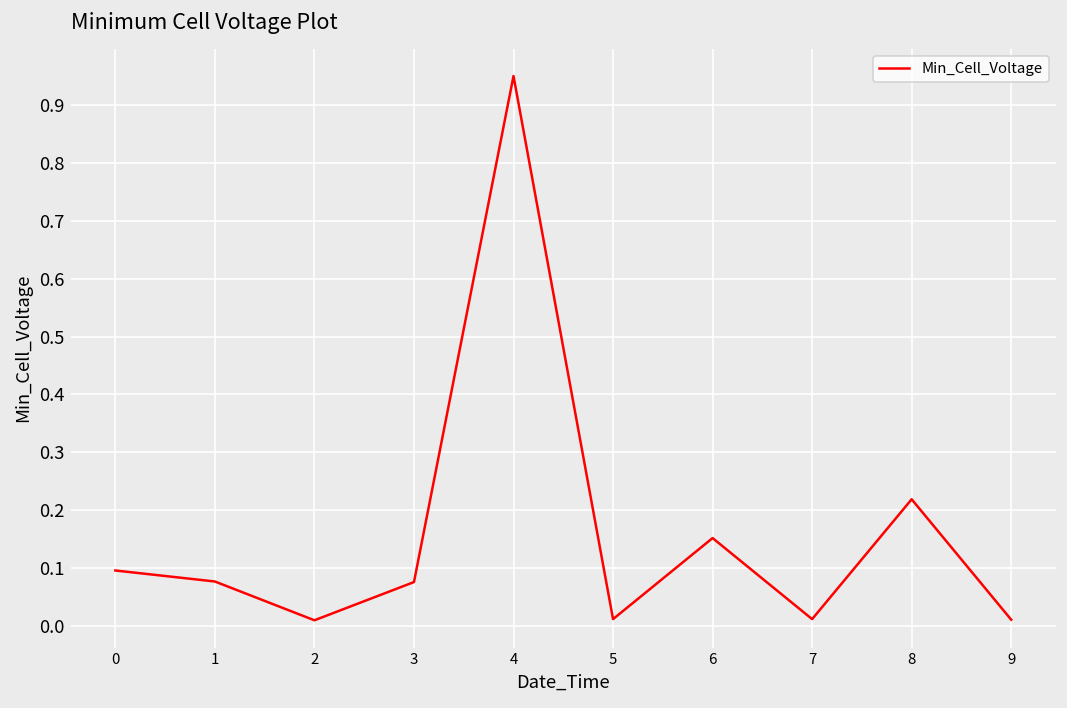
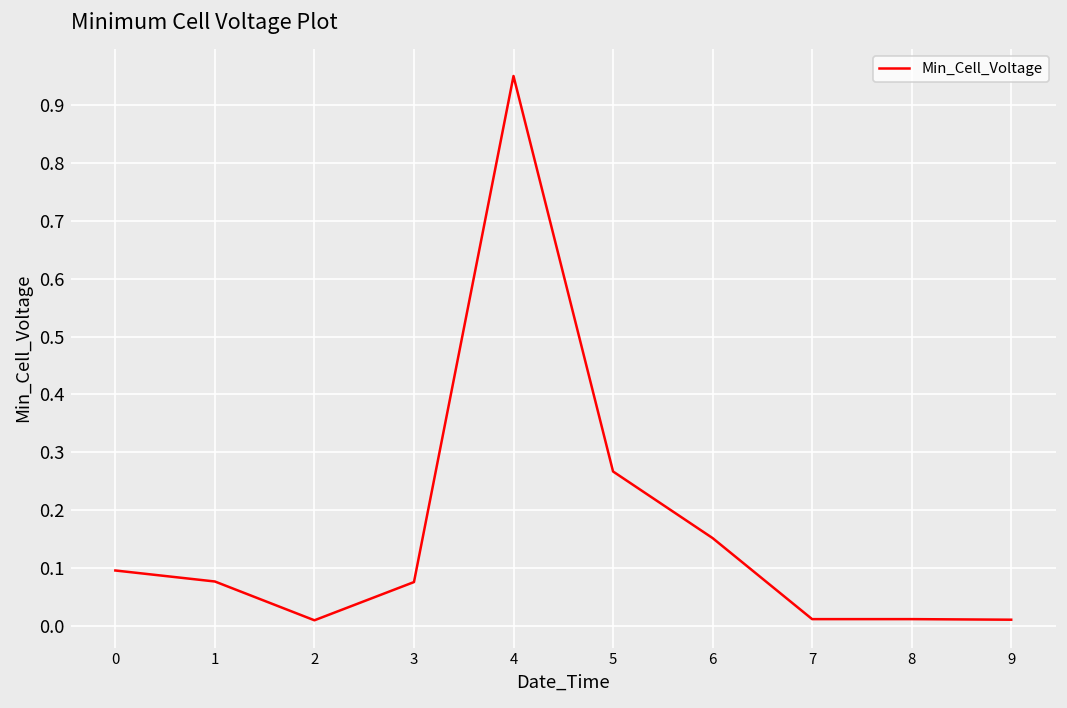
5: 0.01 -> 0.27
8: 0.22 -> 0.01
